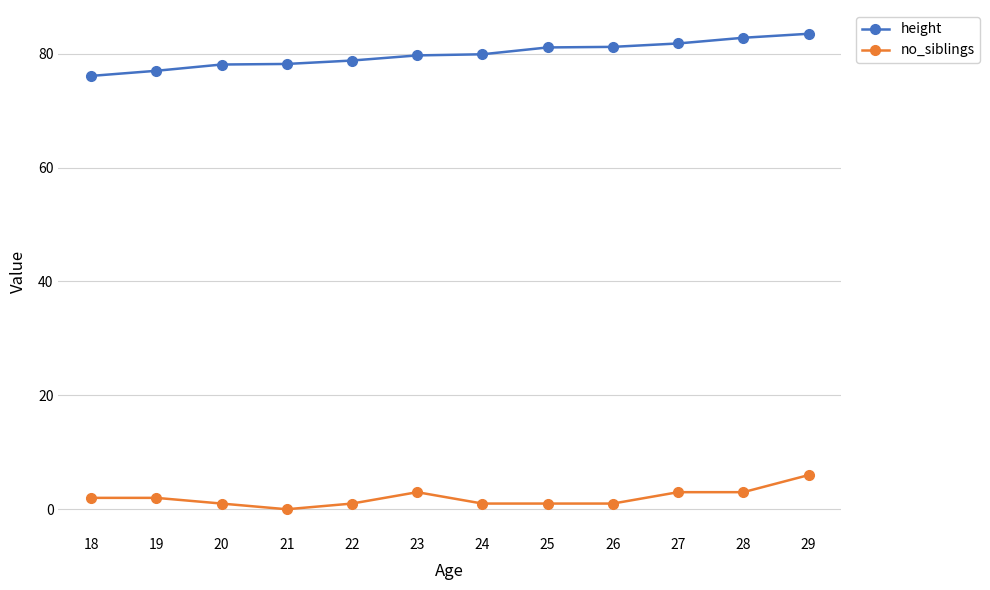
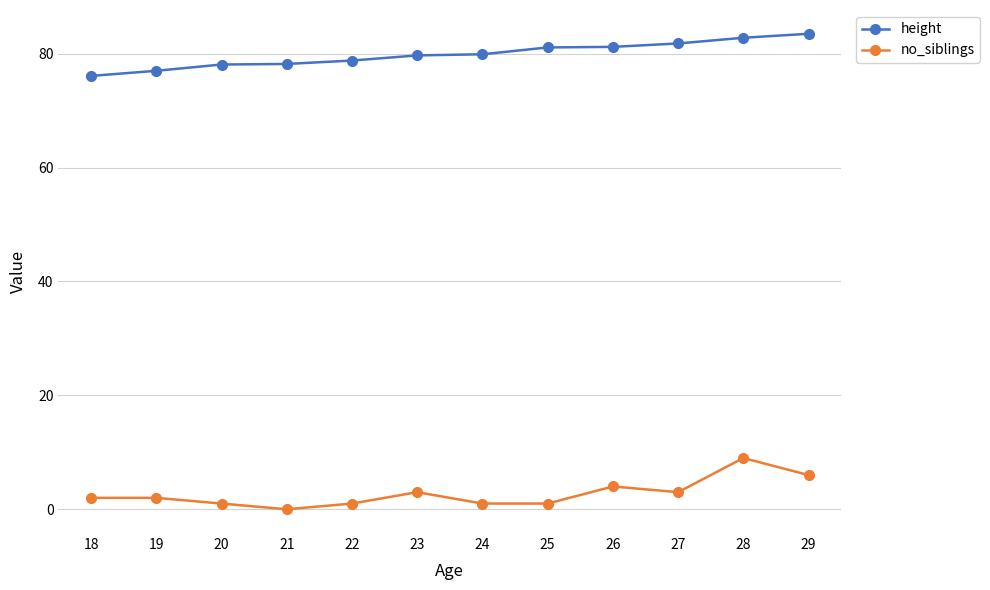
no_siblings, 26: 1 -> 4
no_siblings, 28: 3 -> 9
